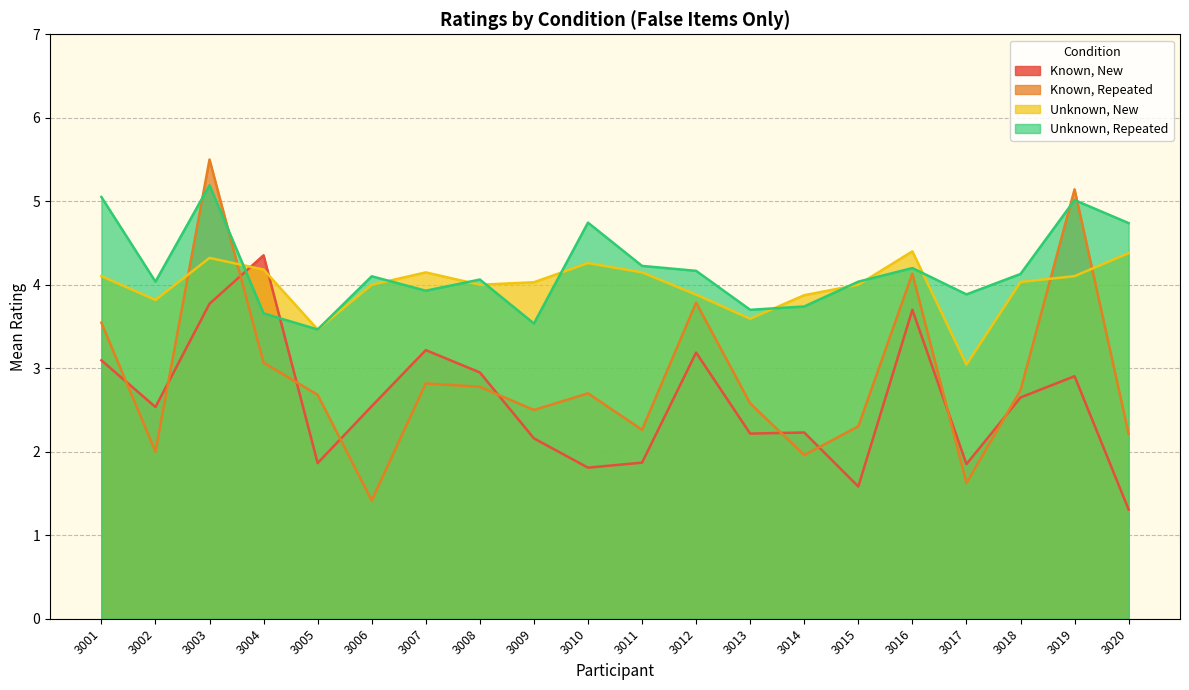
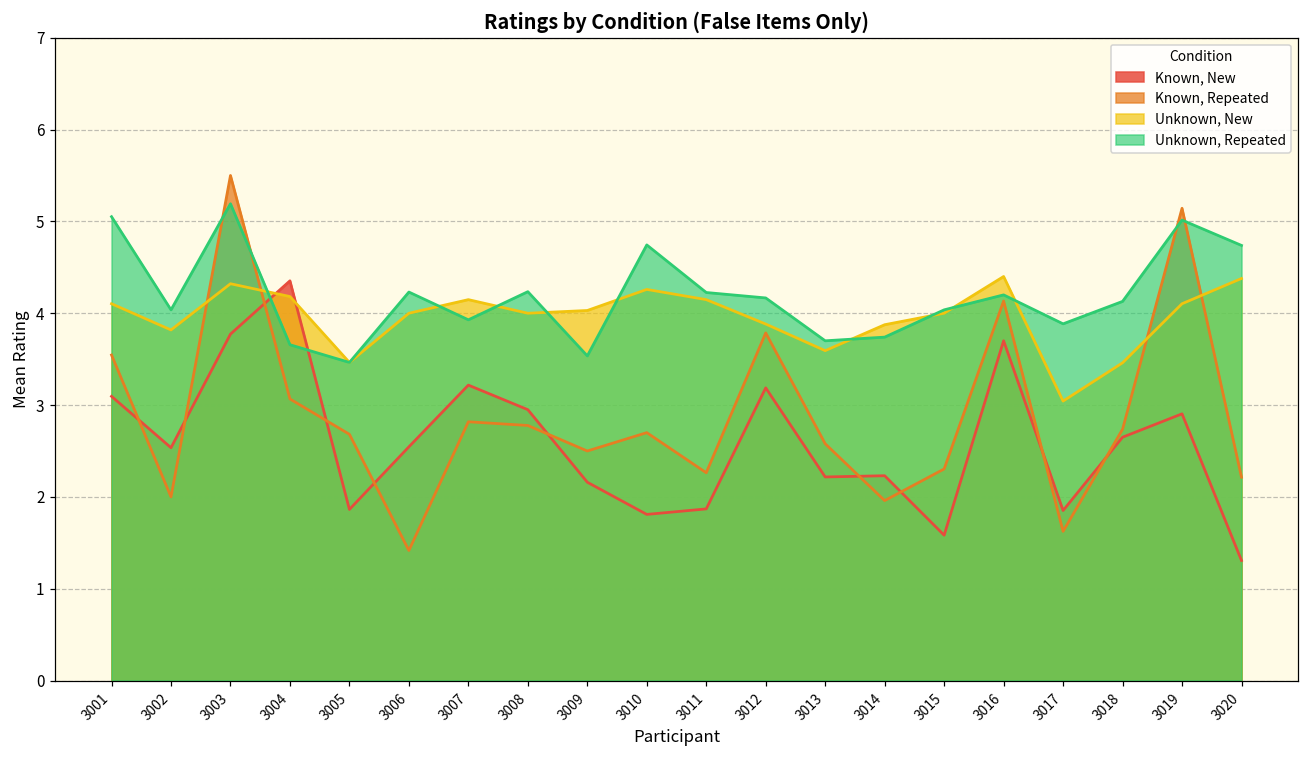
Unknown, Repeated, 3006: 4.1 -> 4.2
Unknown, Repeated, 3008: 4.1 -> 4.2
Unknown, New, 3018: 4.0 -> 3.5
